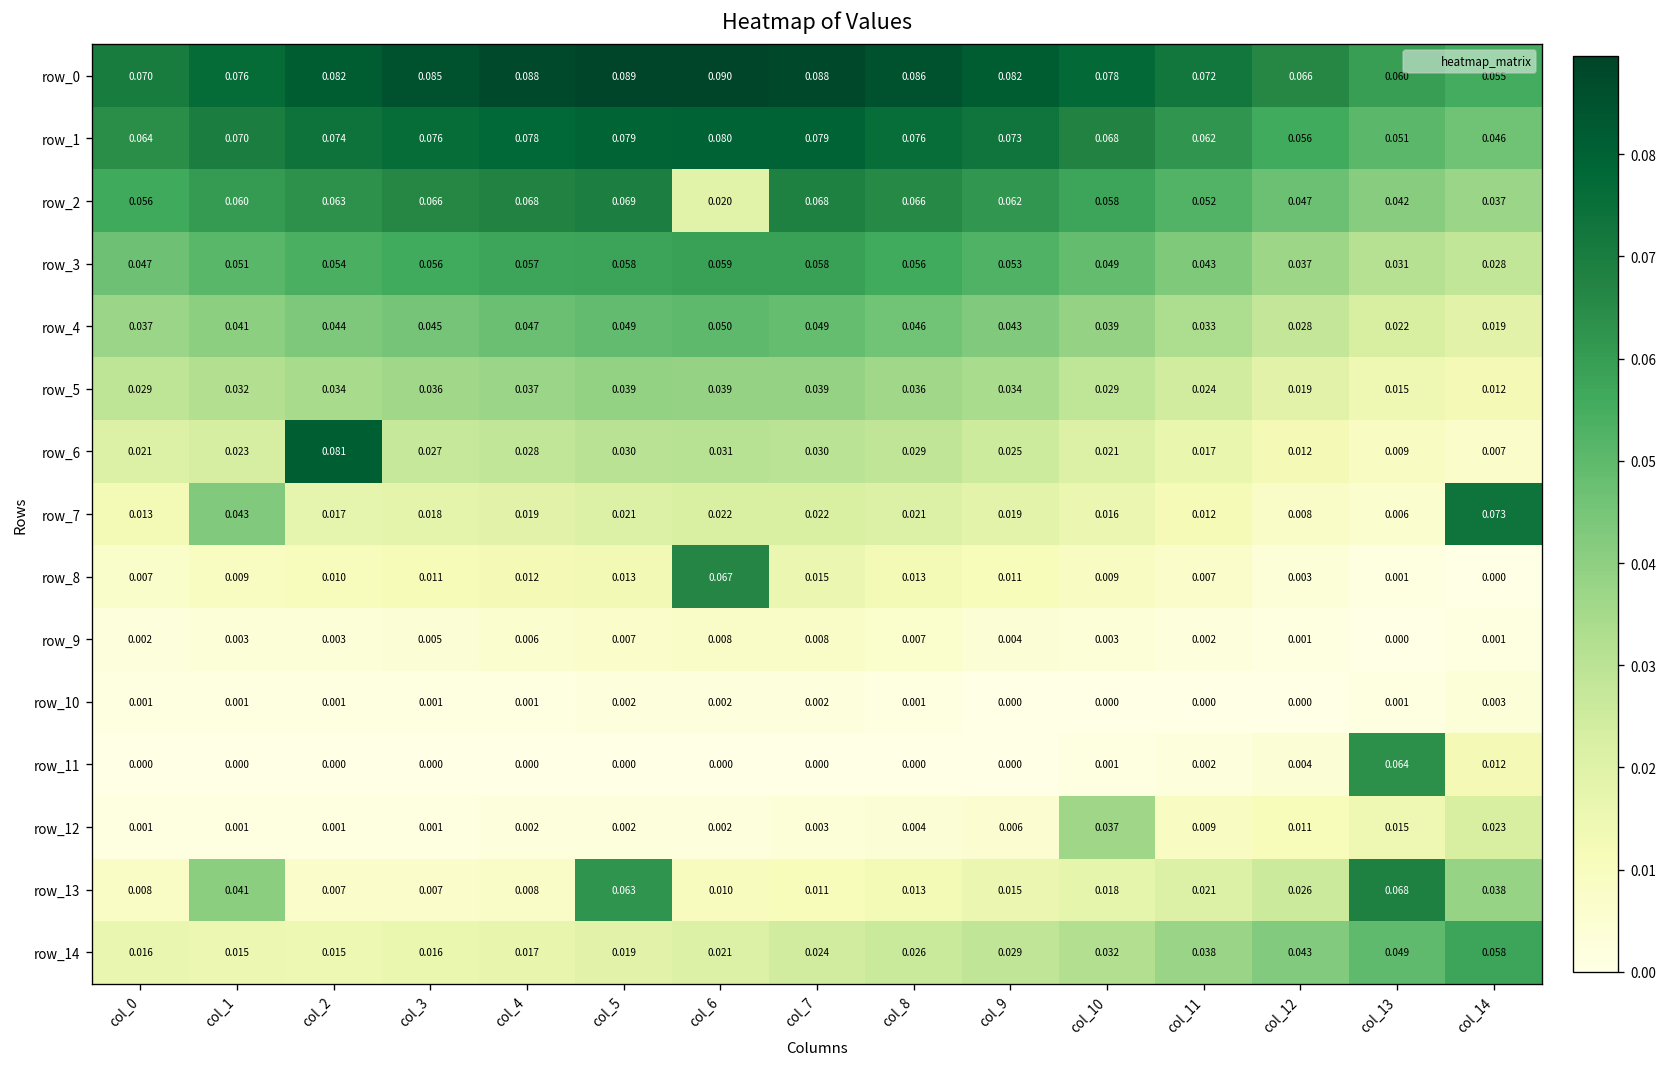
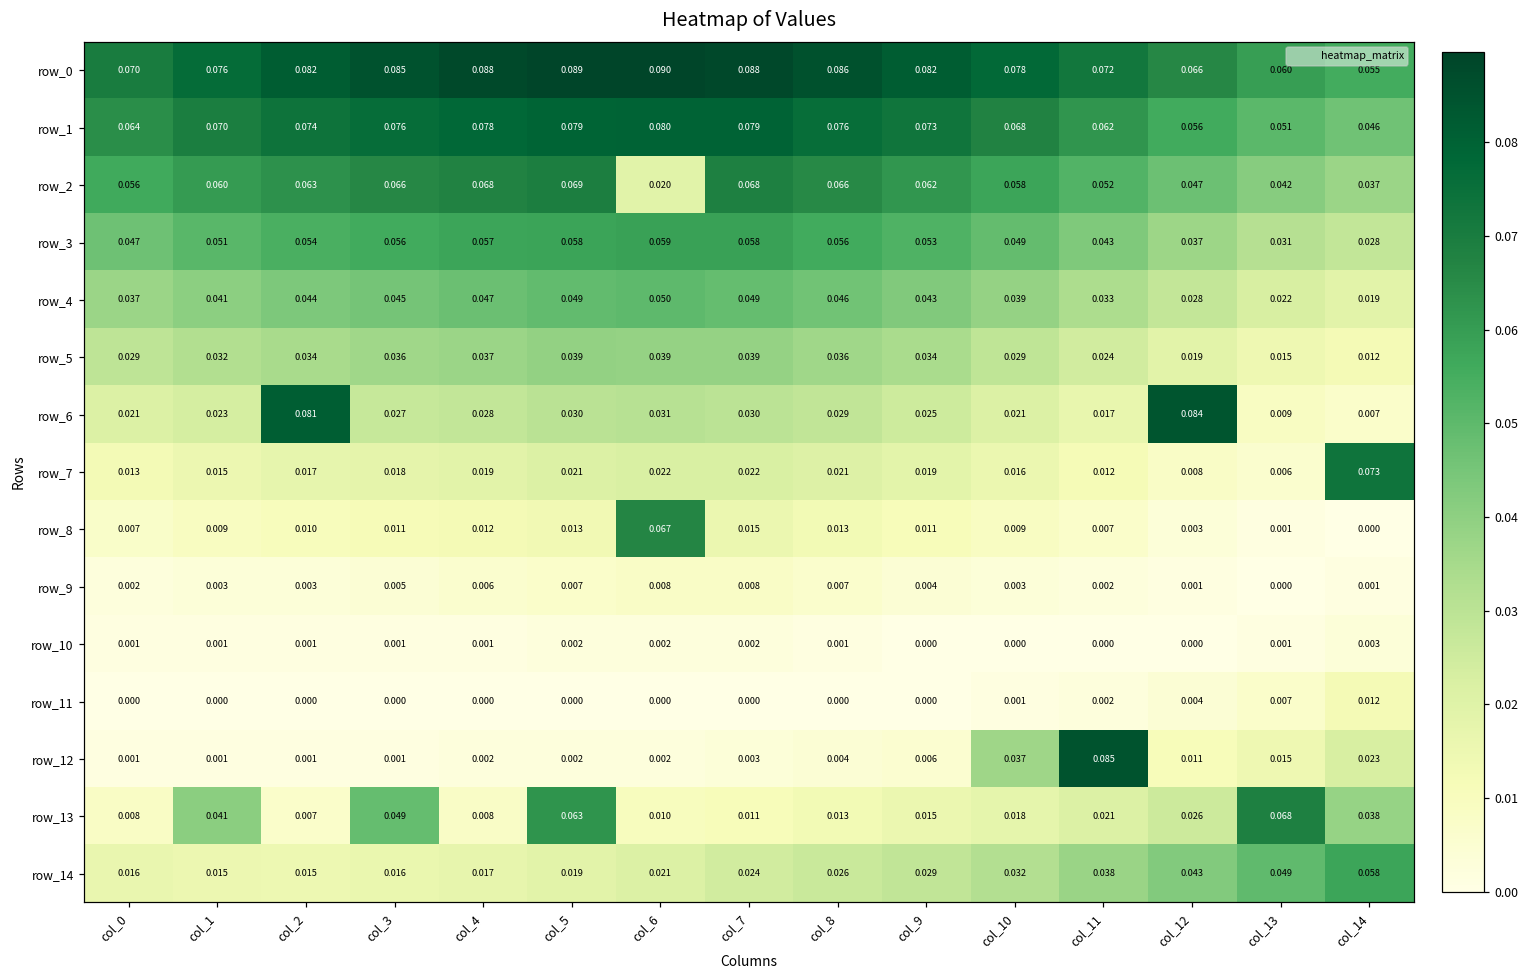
row_6, col_12: 0.012 -> 0.084
row_7, col_1: 0.043 -> 0.015
row_11, col_13: 0.064 -> 0.007
row_12, col_11: 0.009 -> 0.085
row_13, col_3: 0.007 -> 0.049
